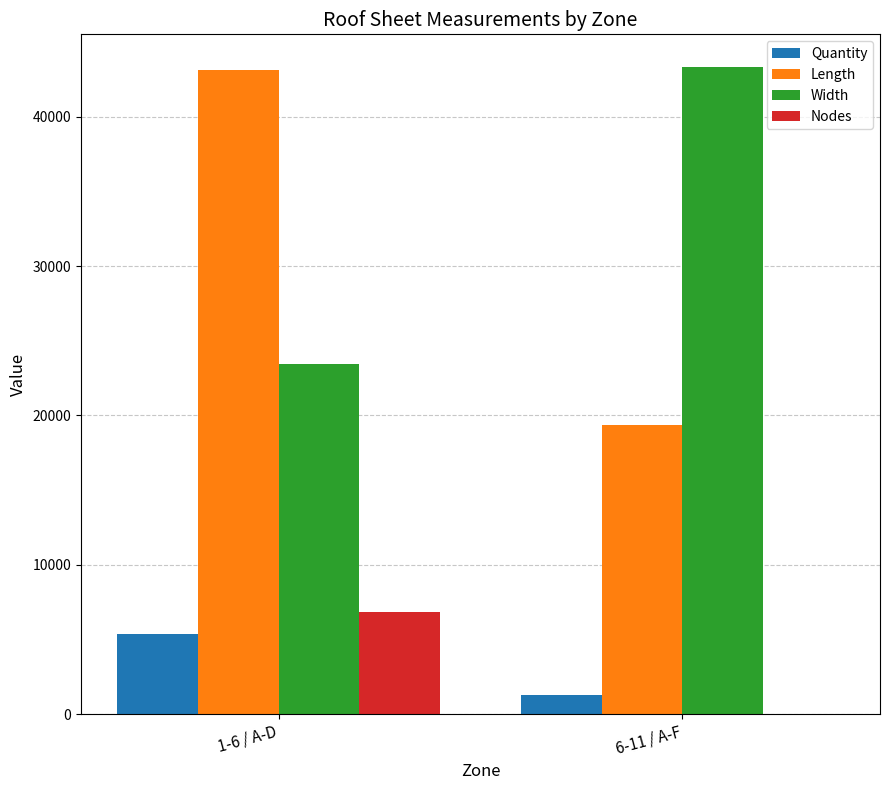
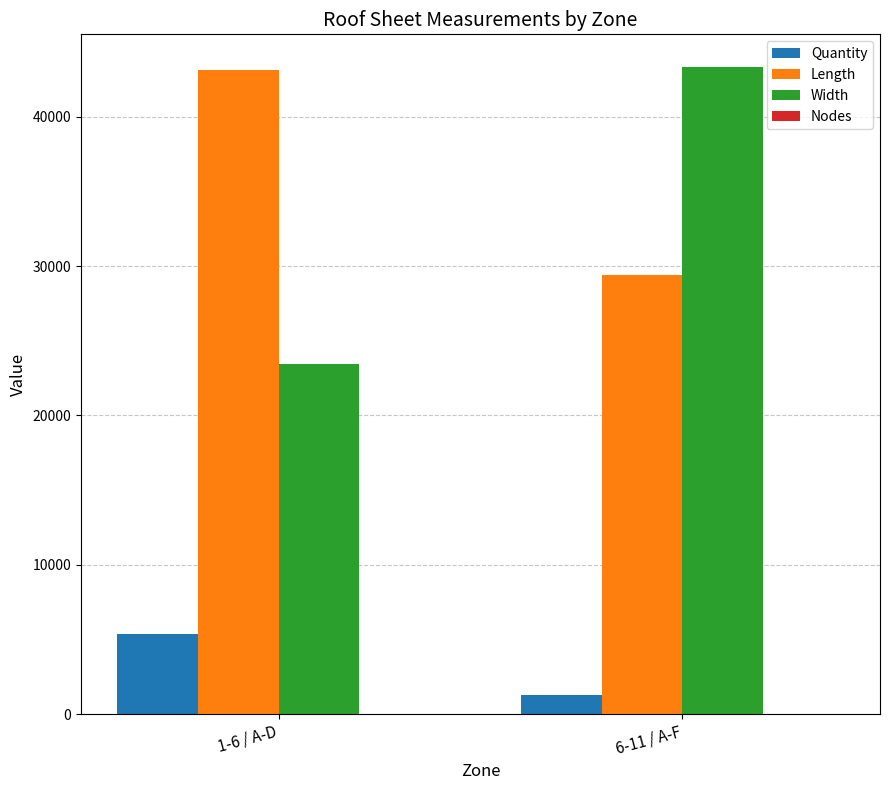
Nodes, 1-6 / A-D: 6800 -> 0
Length, 6-11 / A-F: 19400 -> 29400
